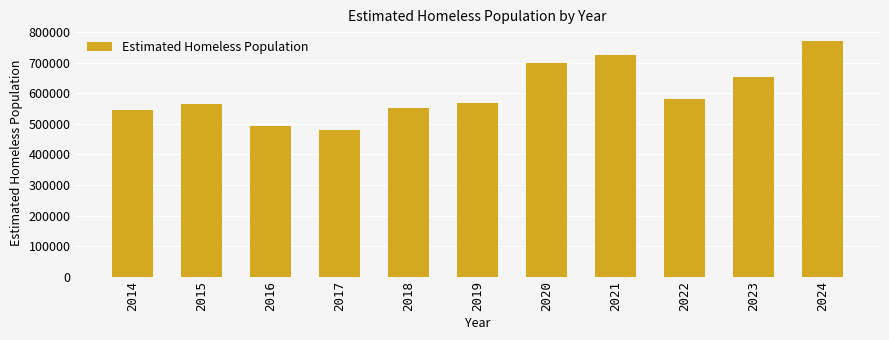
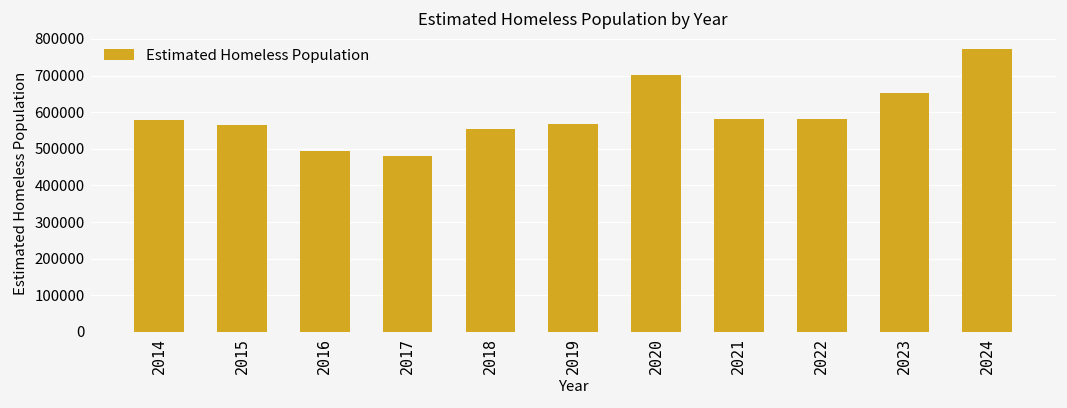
2014: 550000 -> 580000
2021: 730000 -> 580000
